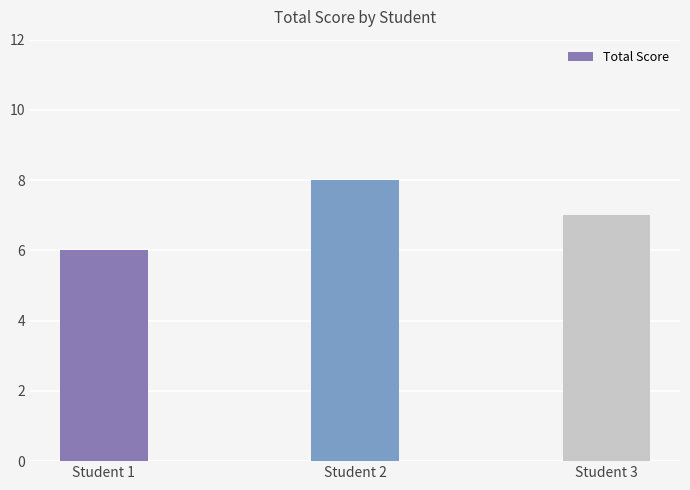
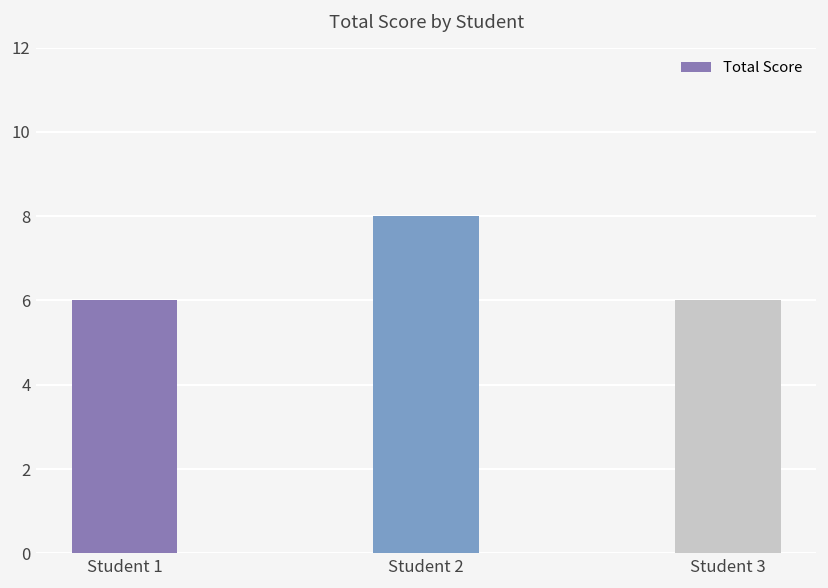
Student 3: 7 -> 6
